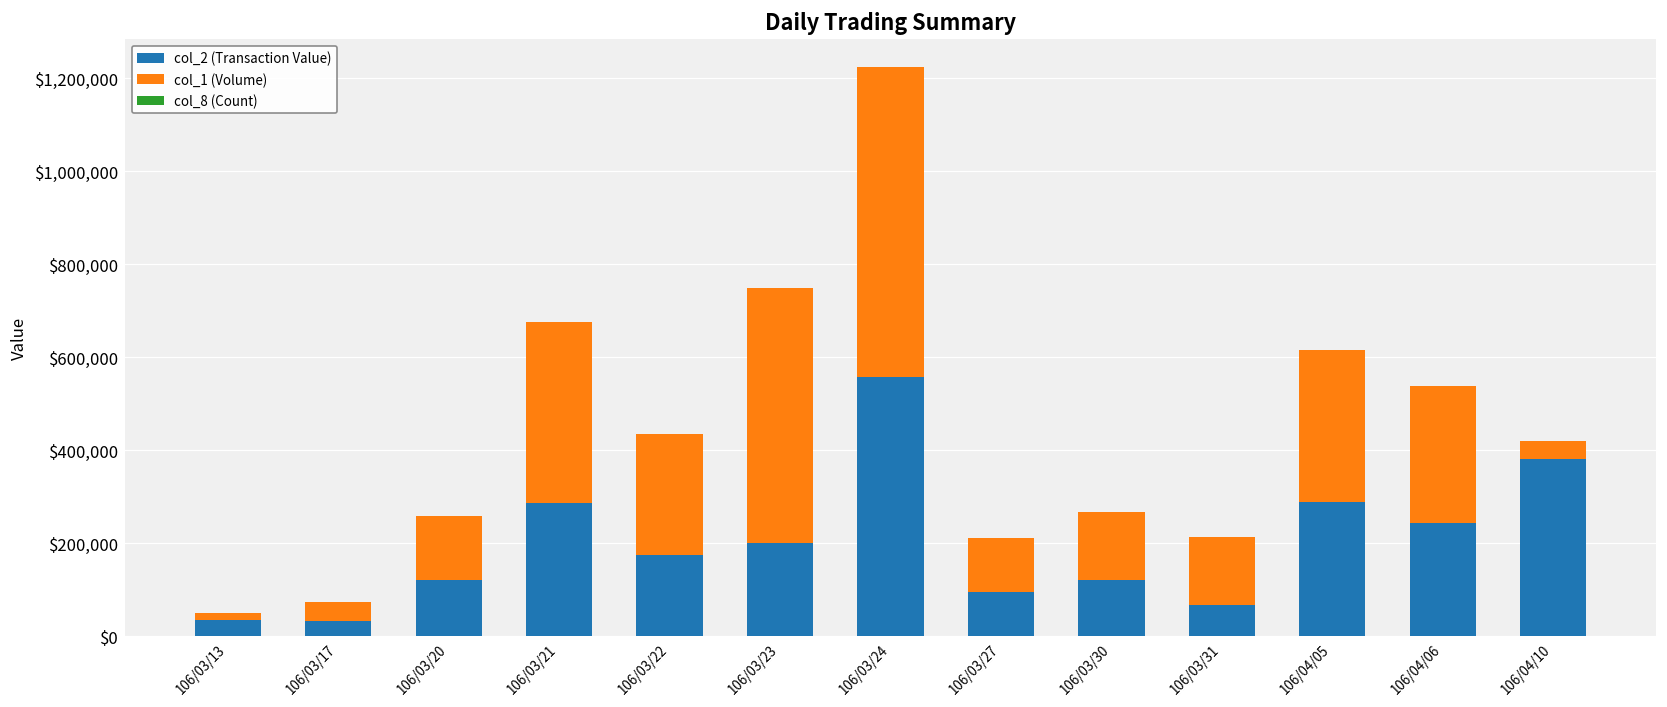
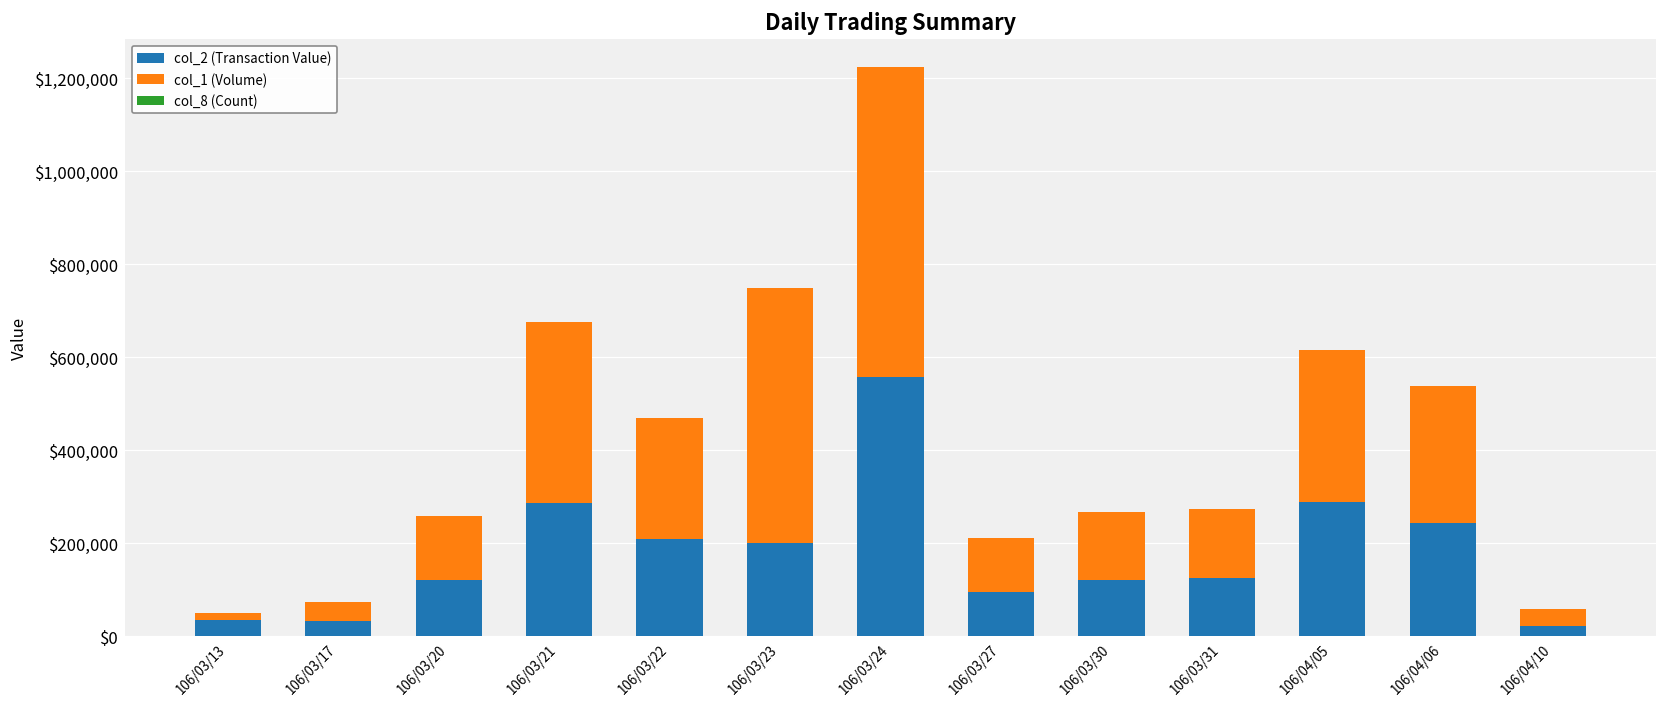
col_2 (Transaction Value), 106/03/22: $170,000 -> $210,000
col_2 (Transaction Value), 106/03/31: $70,000 -> $130,000
col_2 (Transaction Value), 106/04/10: $380,000 -> $20,000
